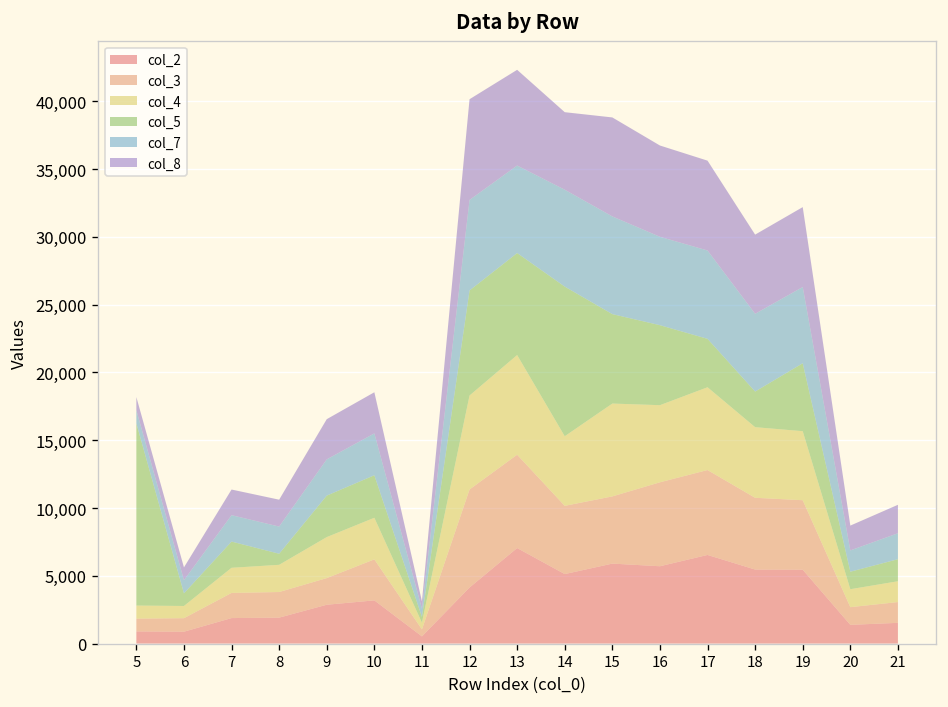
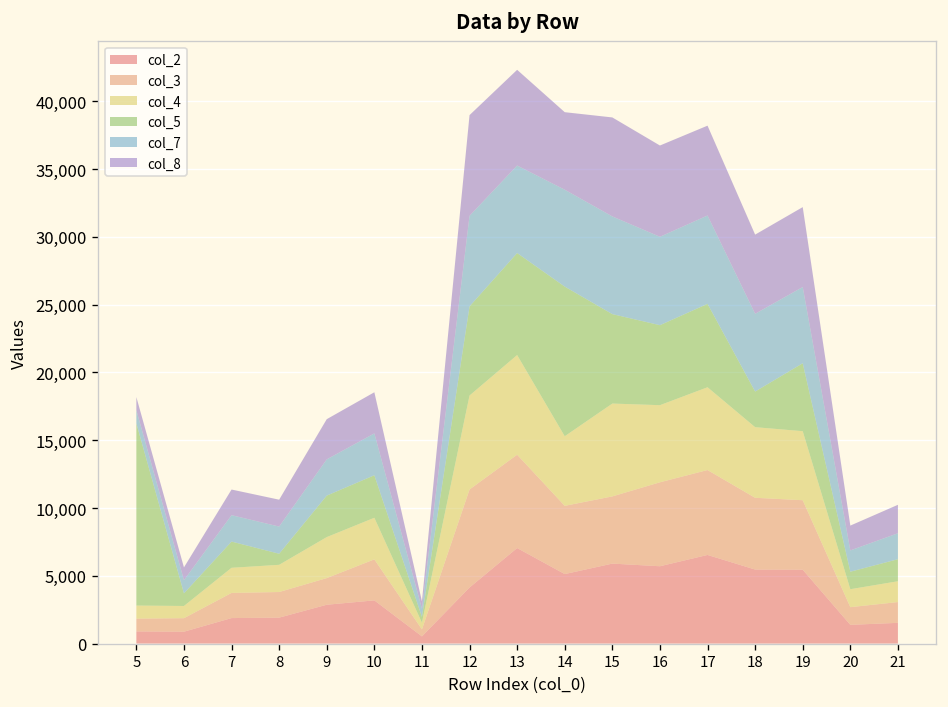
col_5, 12: 7,700 -> 6,600
col_5, 17: 3,600 -> 6,200
